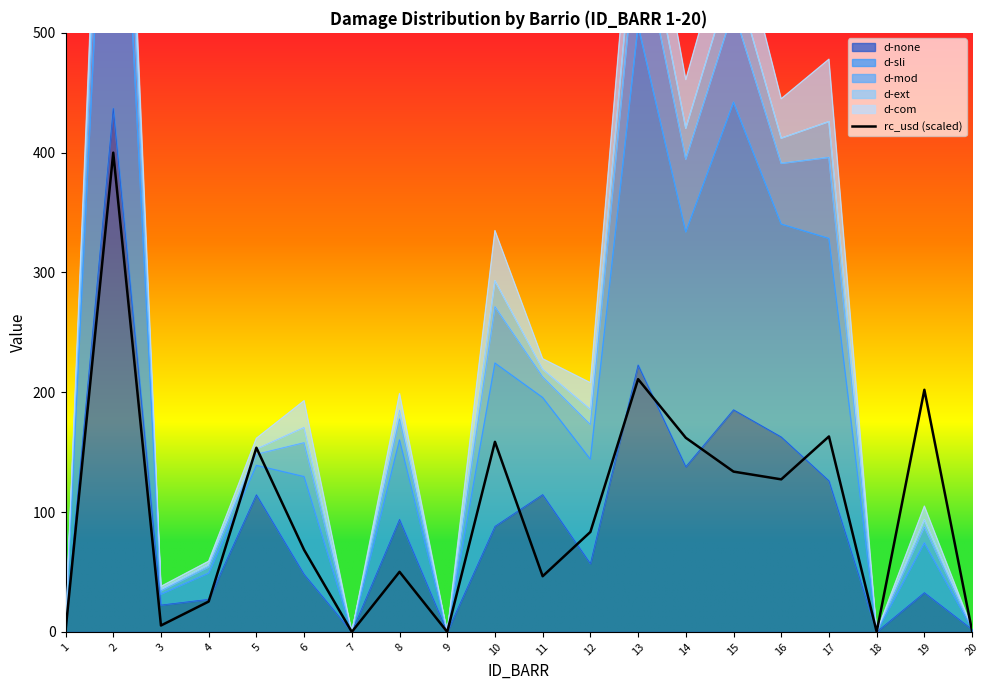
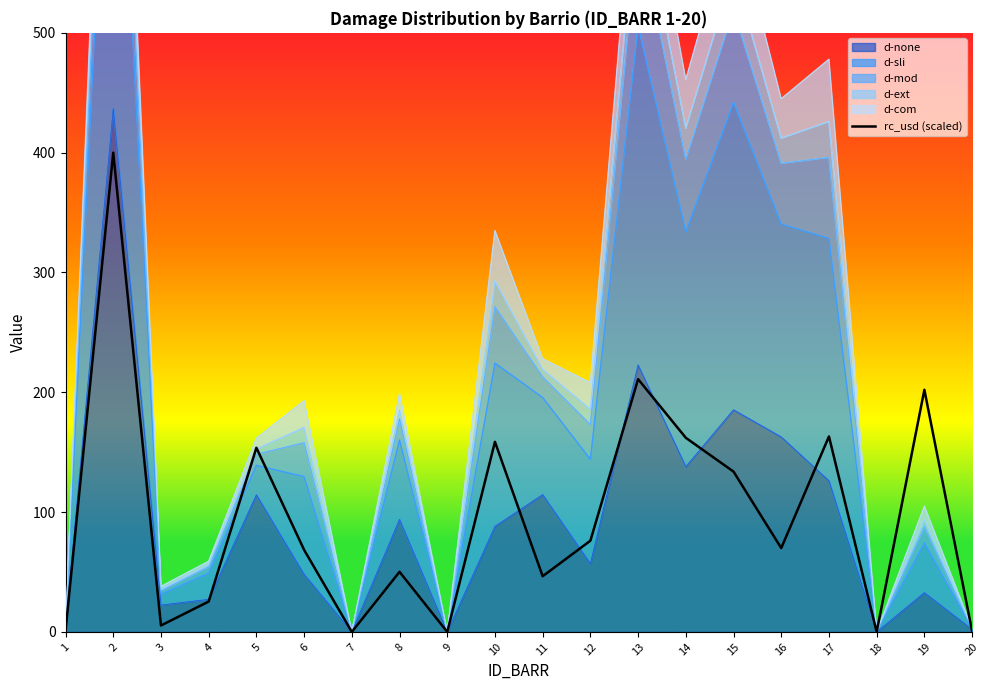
rc_usd (scaled), 12: 83 -> 76
rc_usd (scaled), 16: 127 -> 70
